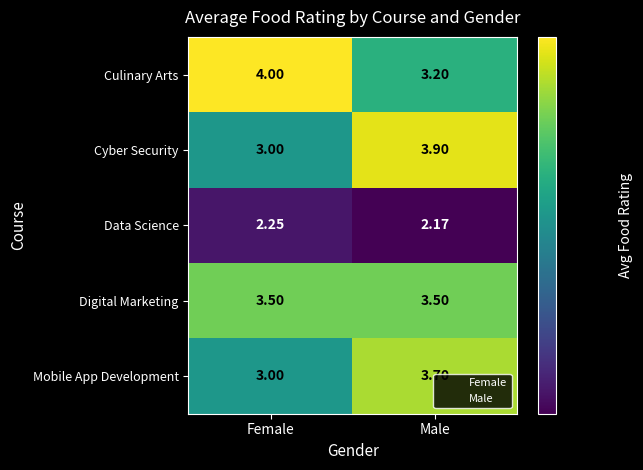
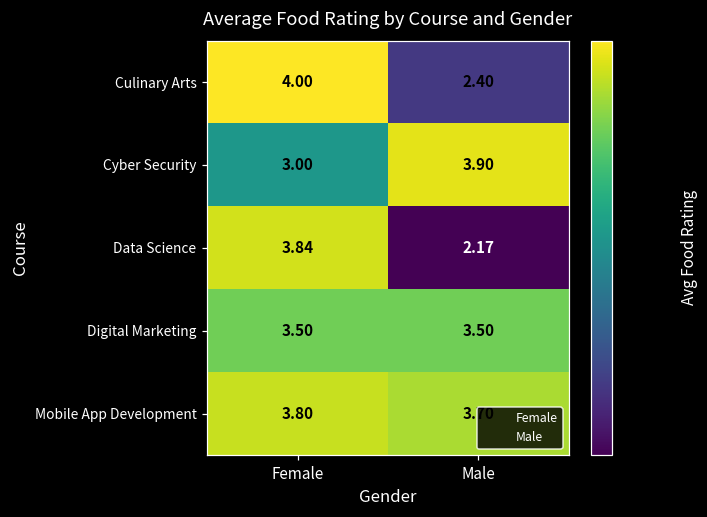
Culinary Arts, Male: 3.20 -> 2.40
Data Science, Female: 2.25 -> 3.84
Mobile App Development, Female: 3.00 -> 3.80
